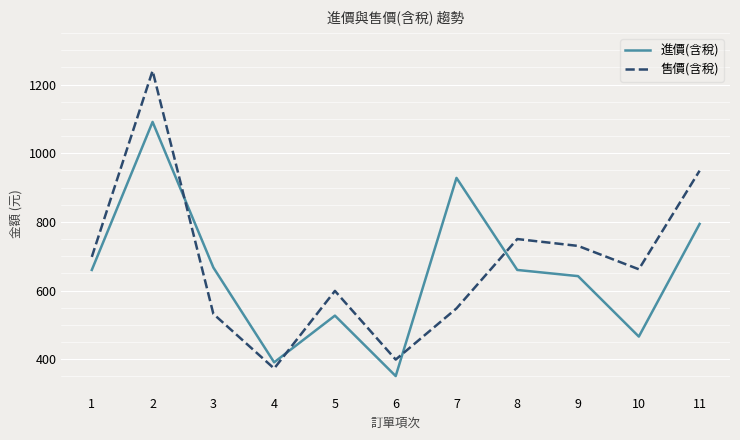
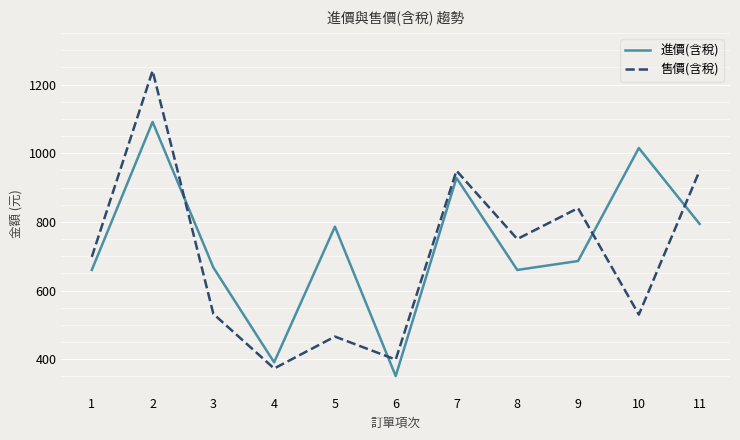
進價(含稅), 5: 530 -> 790
售價(含稅), 5: 600 -> 470
售價(含稅), 7: 550 -> 950
進價(含稅), 9: 640 -> 690
售價(含稅), 9: 730 -> 840
進價(含稅), 10: 470 -> 1020
售價(含稅), 10: 660 -> 530
